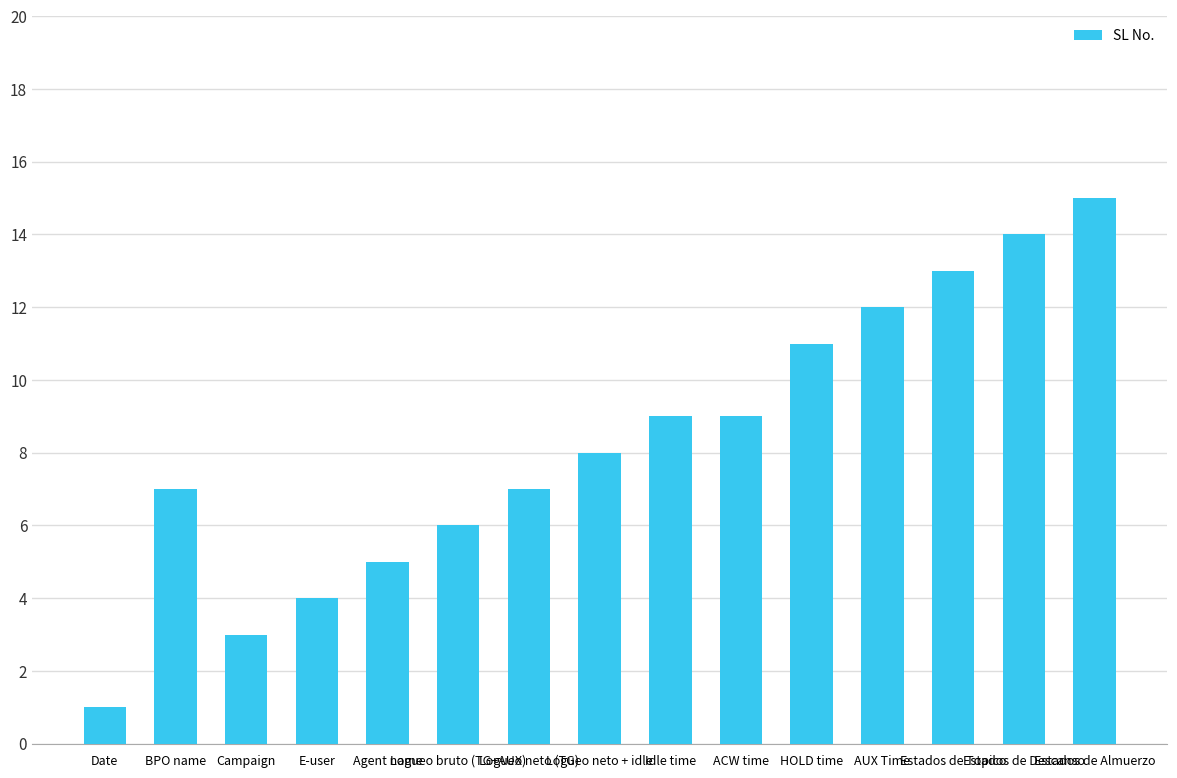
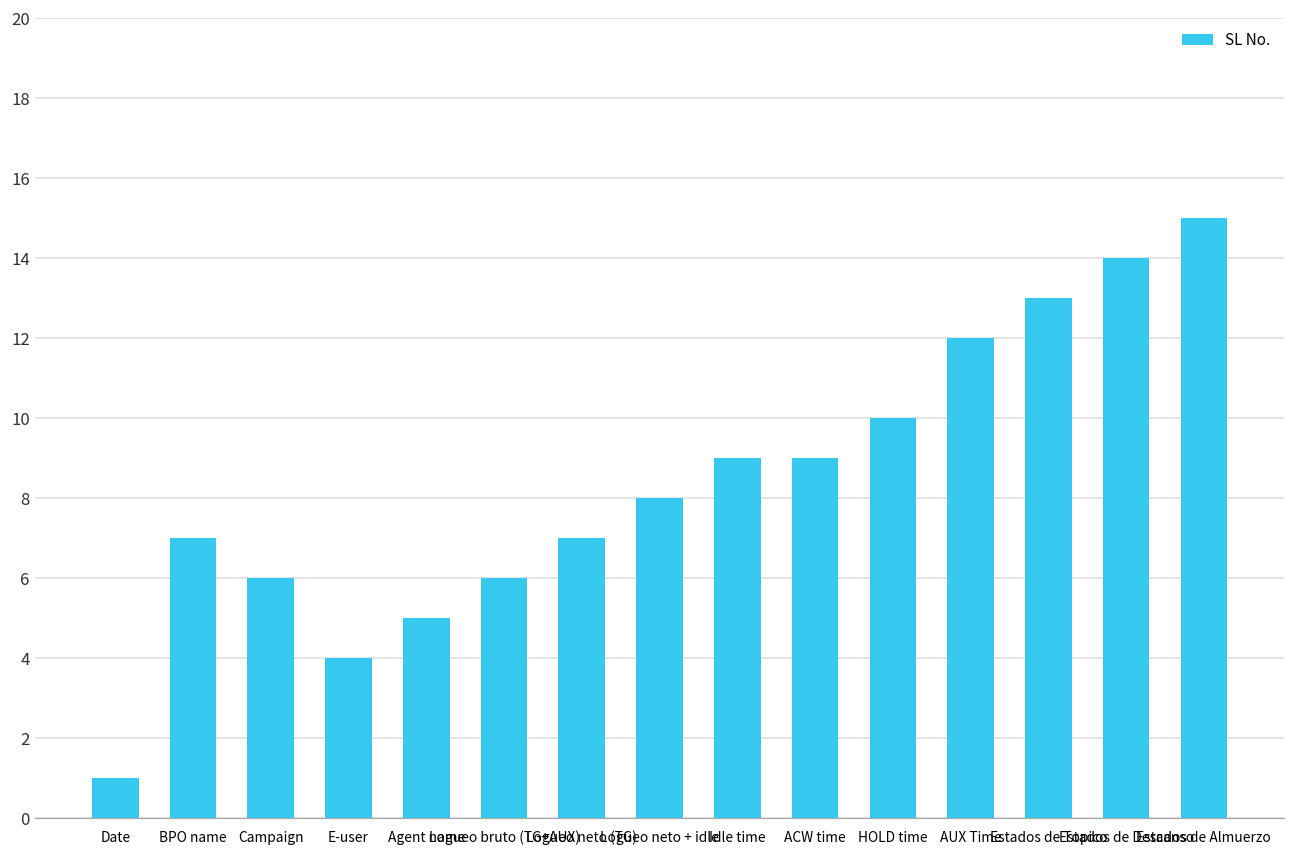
Campaign: 3 -> 6
HOLD time: 11 -> 10
